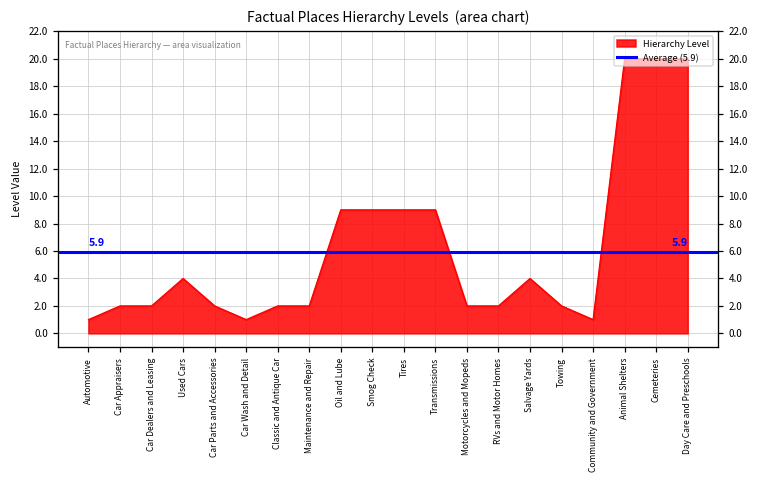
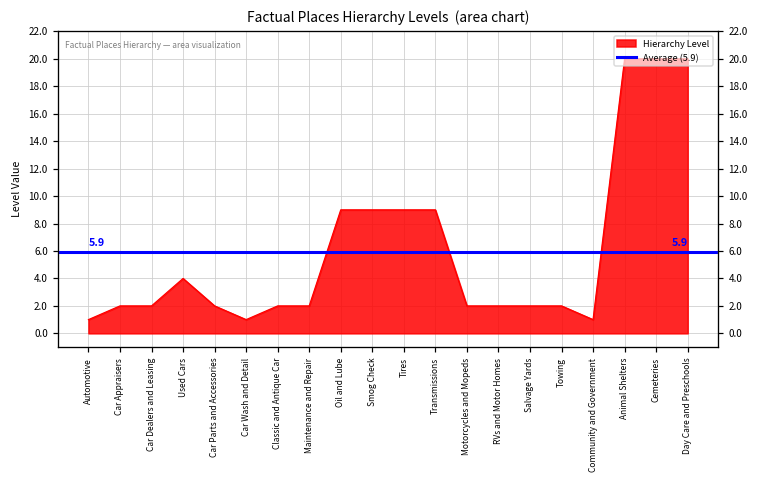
Salvage Yards: 4 -> 2
